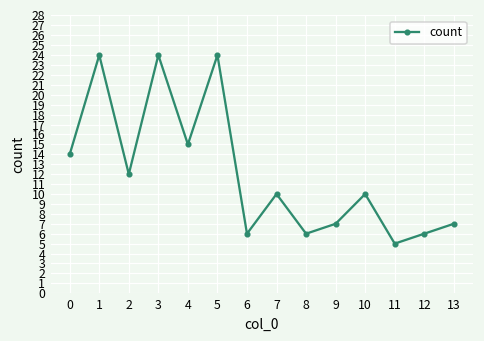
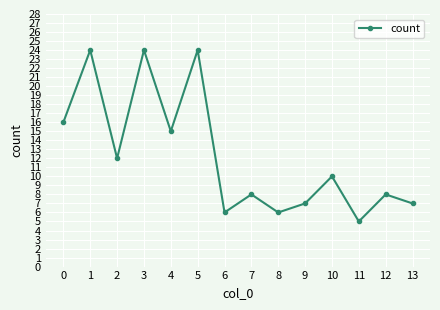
0: 14 -> 16
7: 10 -> 8
12: 6 -> 8
